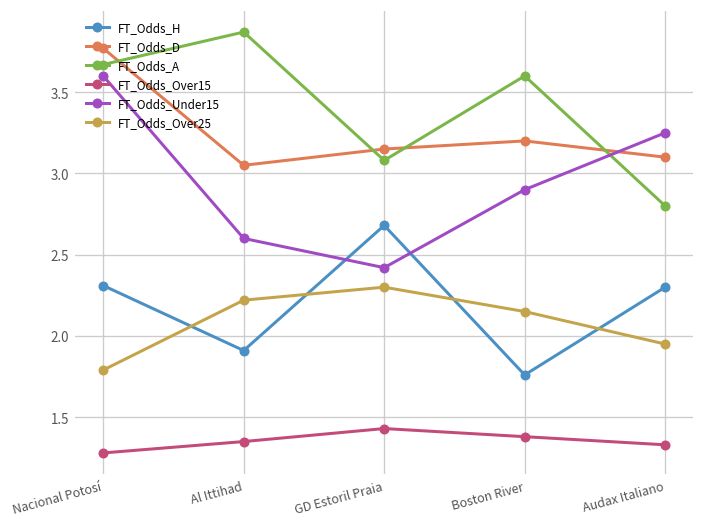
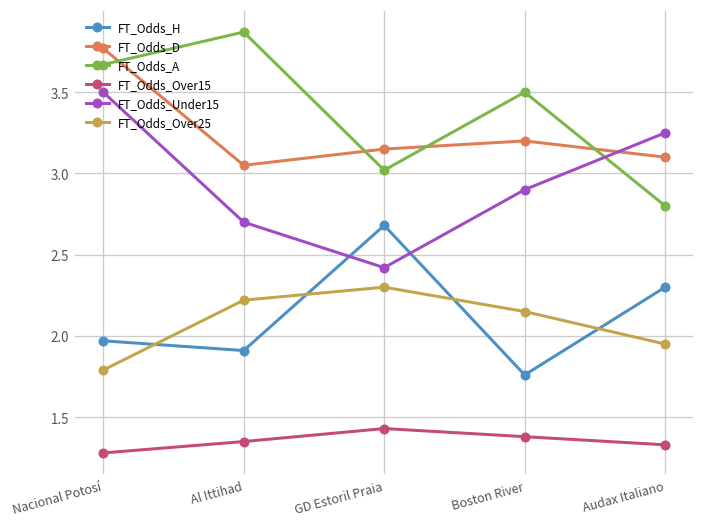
FT_Odds_H, Nacional Potosí: 2.31 -> 1.97
FT_Odds_Under15, Nacional Potosí: 3.6 -> 3.5
FT_Odds_Under15, Al Ittihad: 2.6 -> 2.7
FT_Odds_A, GD Estoril Praia: 3.08 -> 3.02
FT_Odds_A, Boston River: 3.6 -> 3.5
